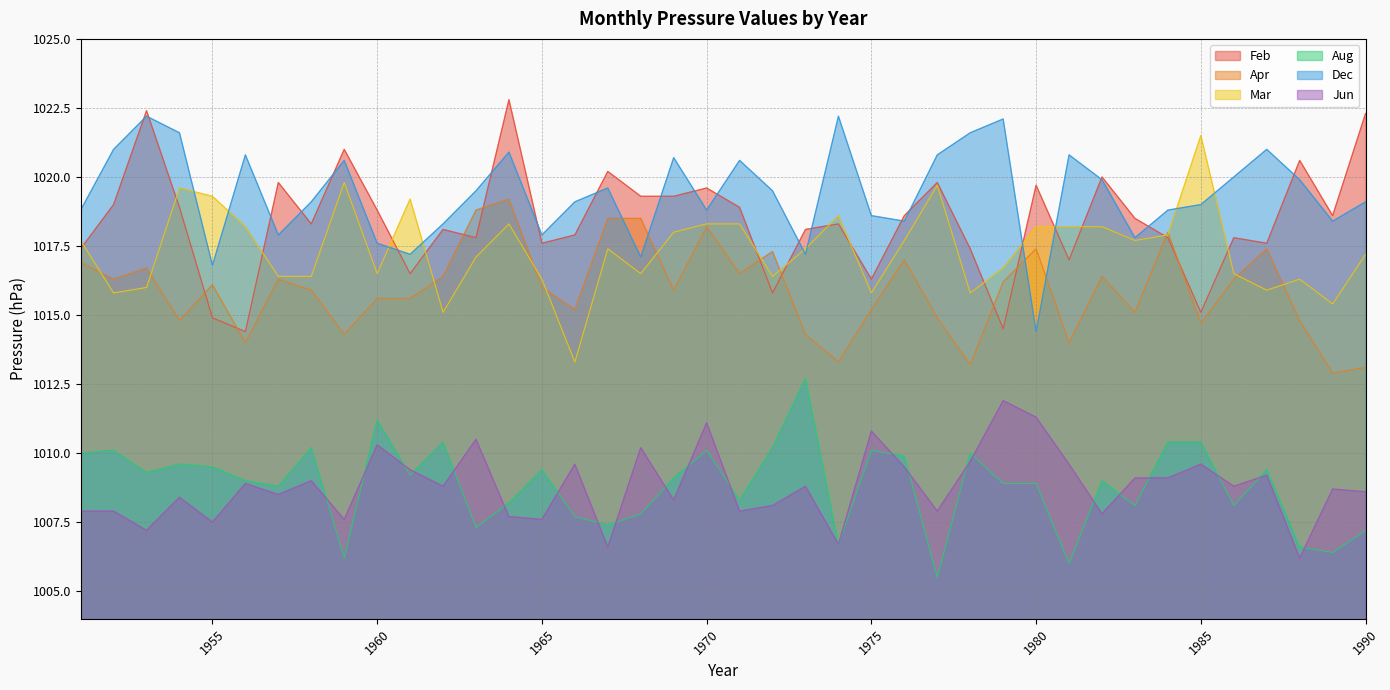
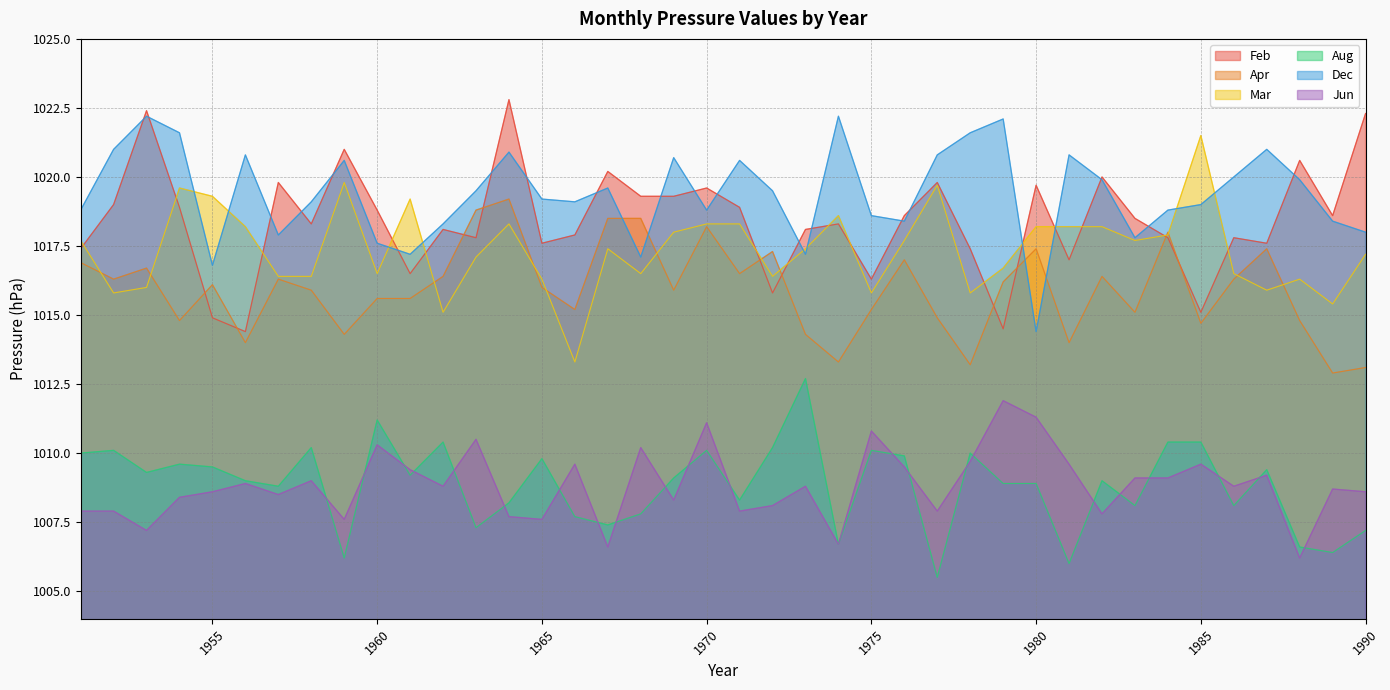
Jun, 1955: 1007.5 -> 1008.6
Aug, 1965: 1009.4 -> 1009.8
Dec, 1965: 1017.9 -> 1019.2
Dec, 1990: 1019.1 -> 1018.0
